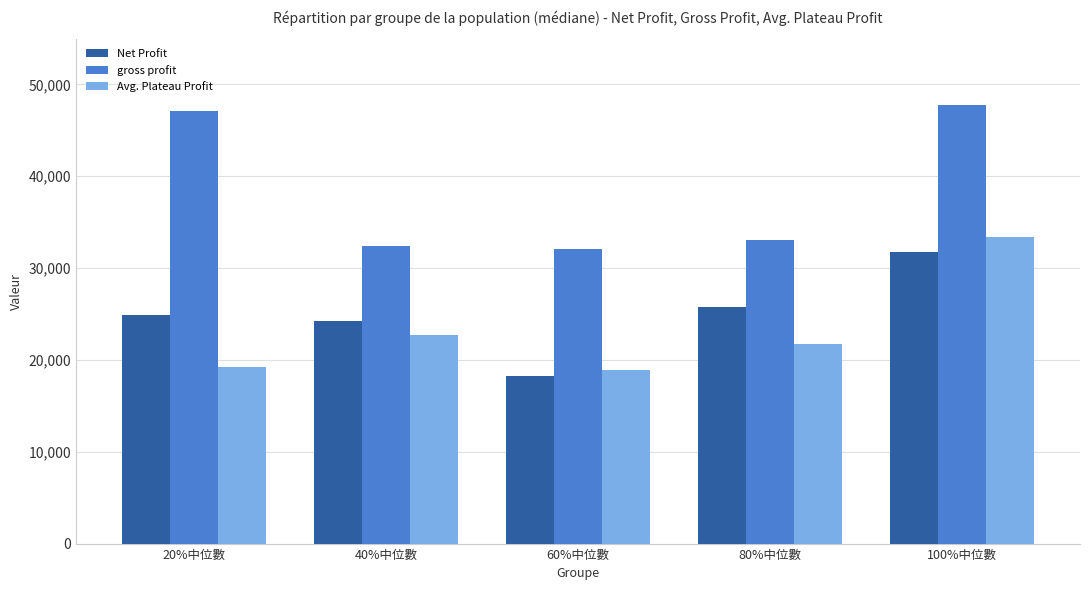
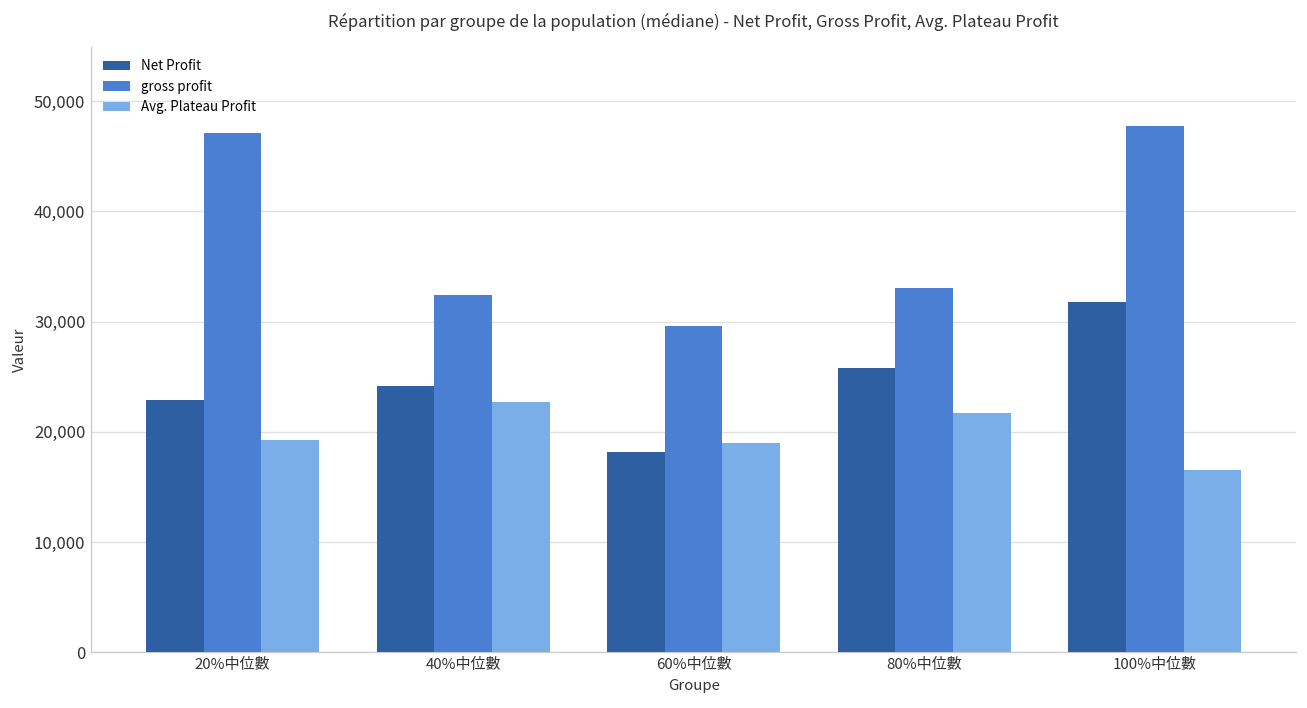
Net Profit, 20%中位數: 25,000 -> 23,000
gross profit, 60%中位數: 32,000 -> 30,000
Avg. Plateau Profit, 100%中位數: 33,000 -> 17,000
